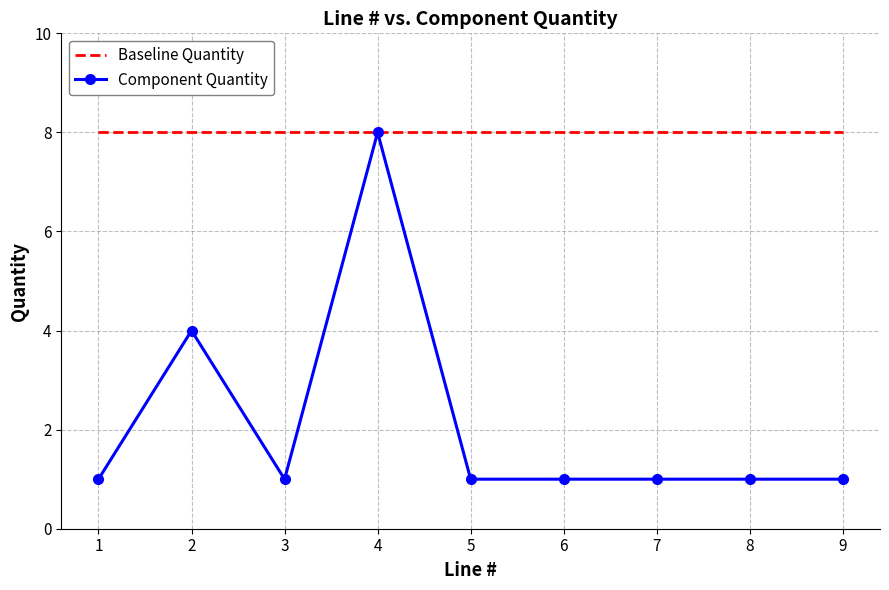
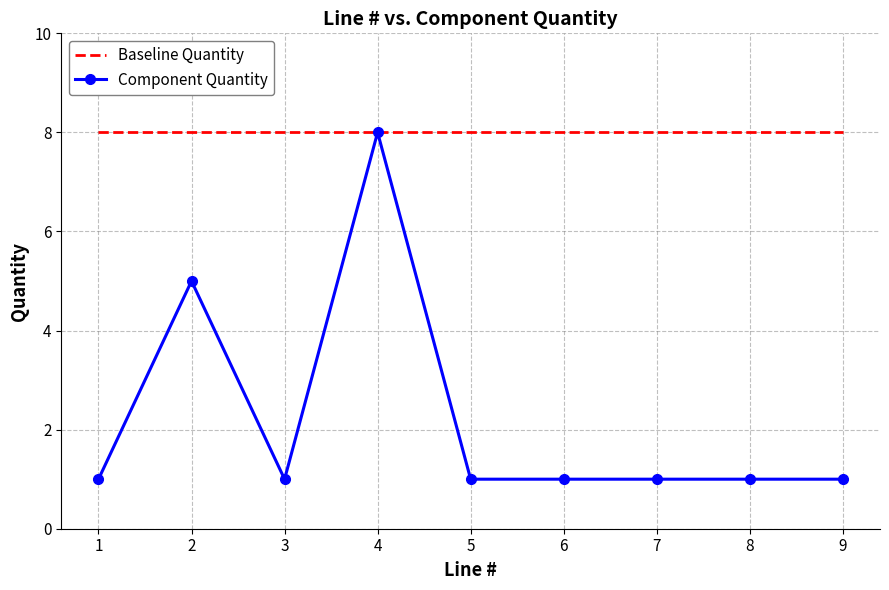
Component Quantity, 2: 4 -> 5
